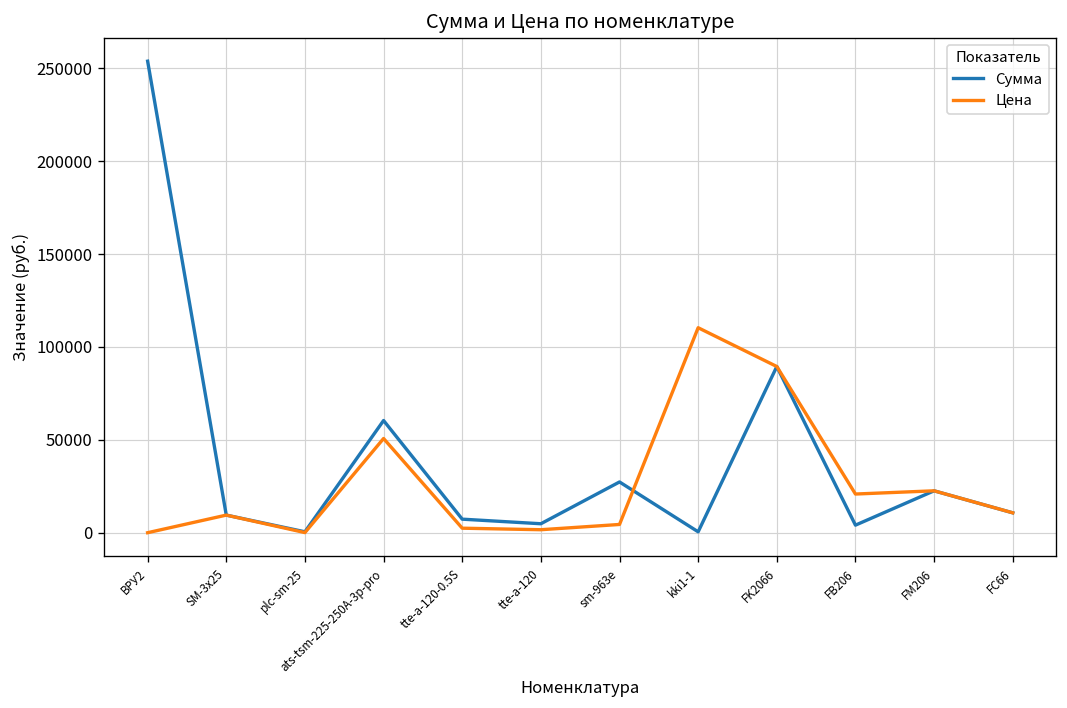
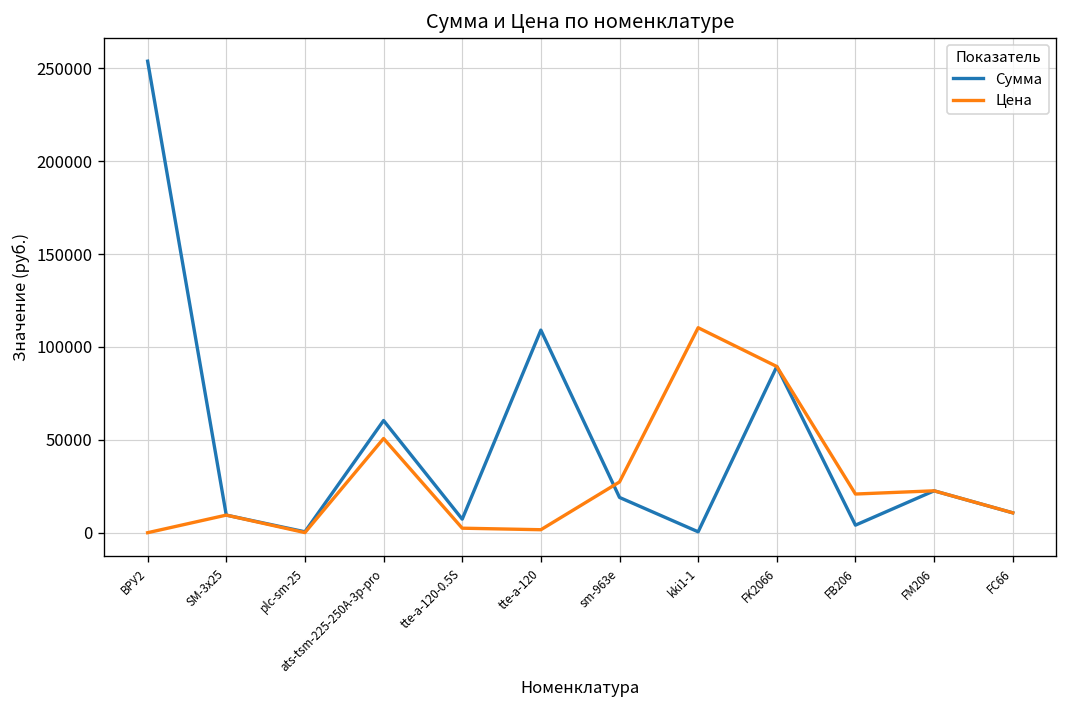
Сумма, tte-a-120: 5000 -> 109000
Сумма, sm-963e: 27000 -> 19000
Цена, sm-963e: 4000 -> 27000
